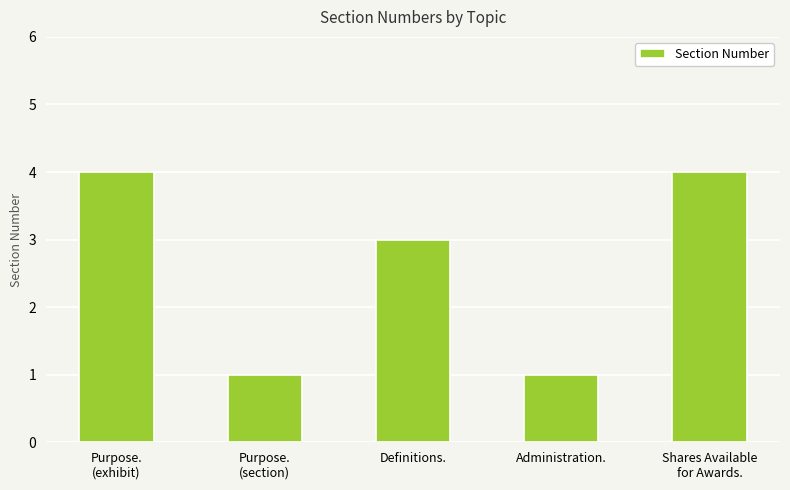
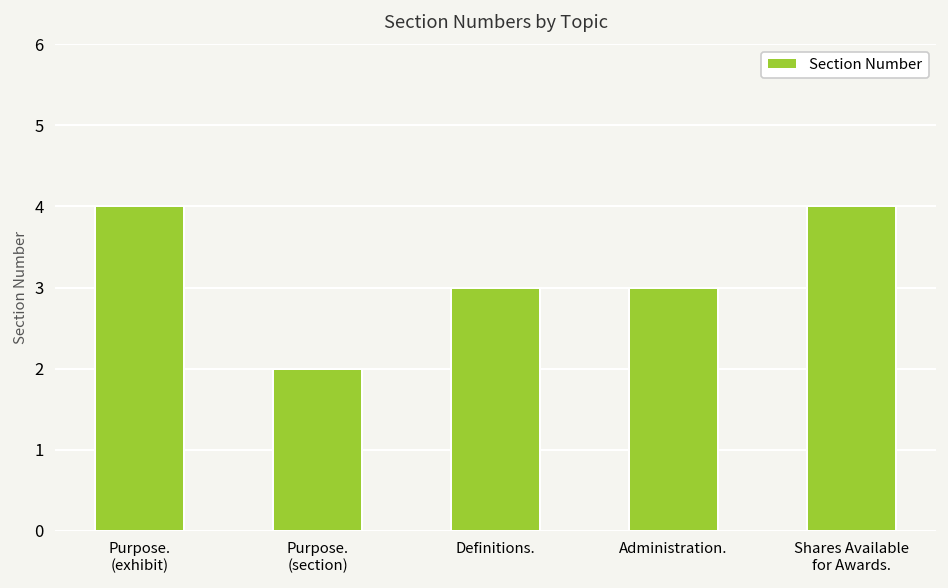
Purpose. (section): 1 -> 2
Administration.: 1 -> 3
